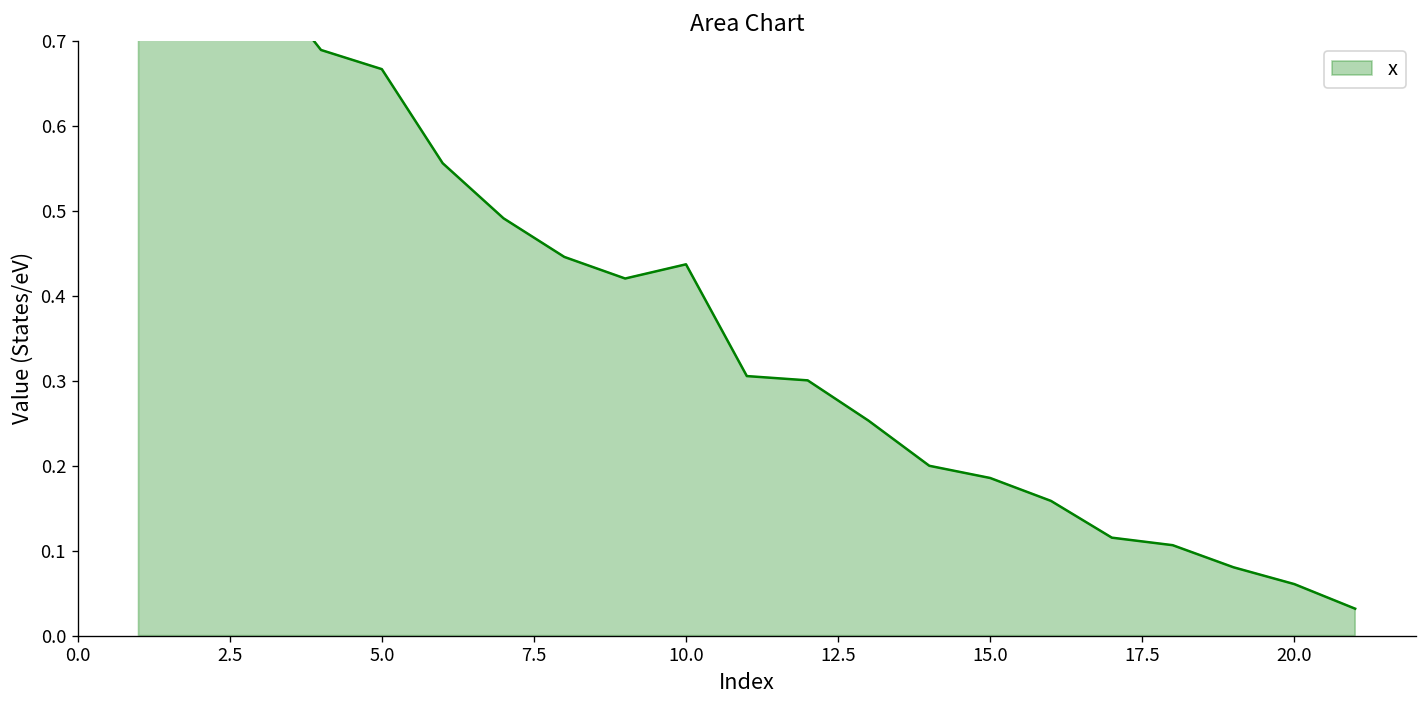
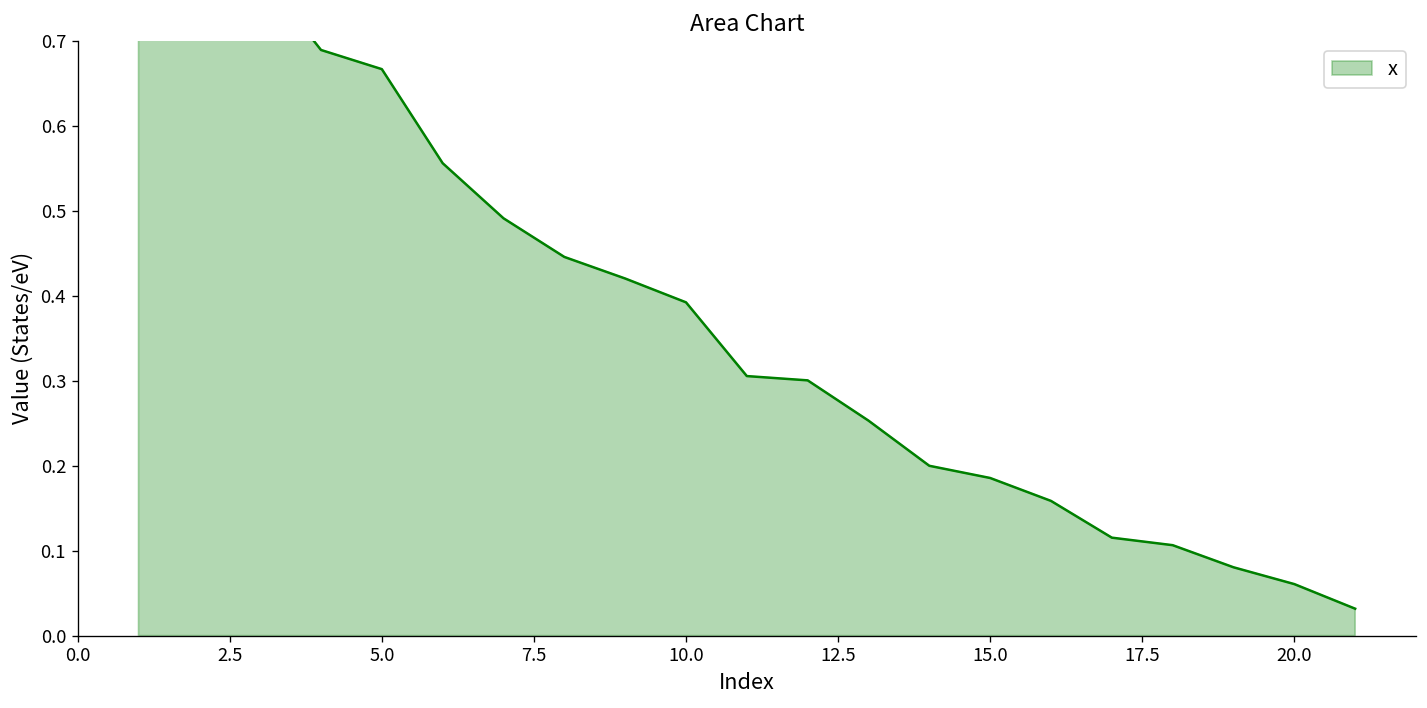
10.0: 0.44 -> 0.39
